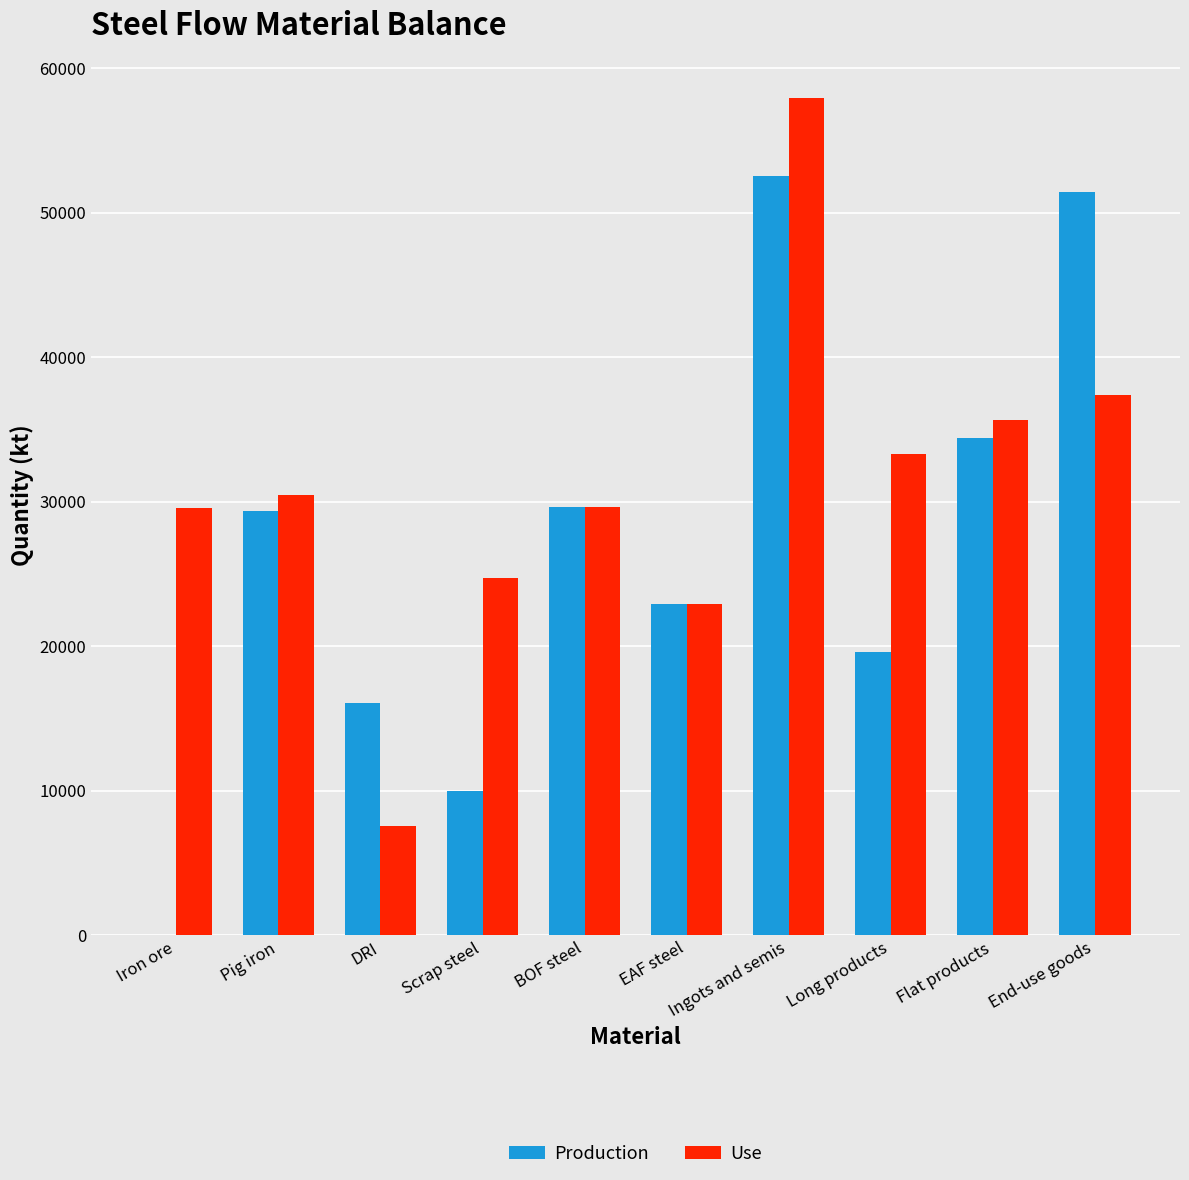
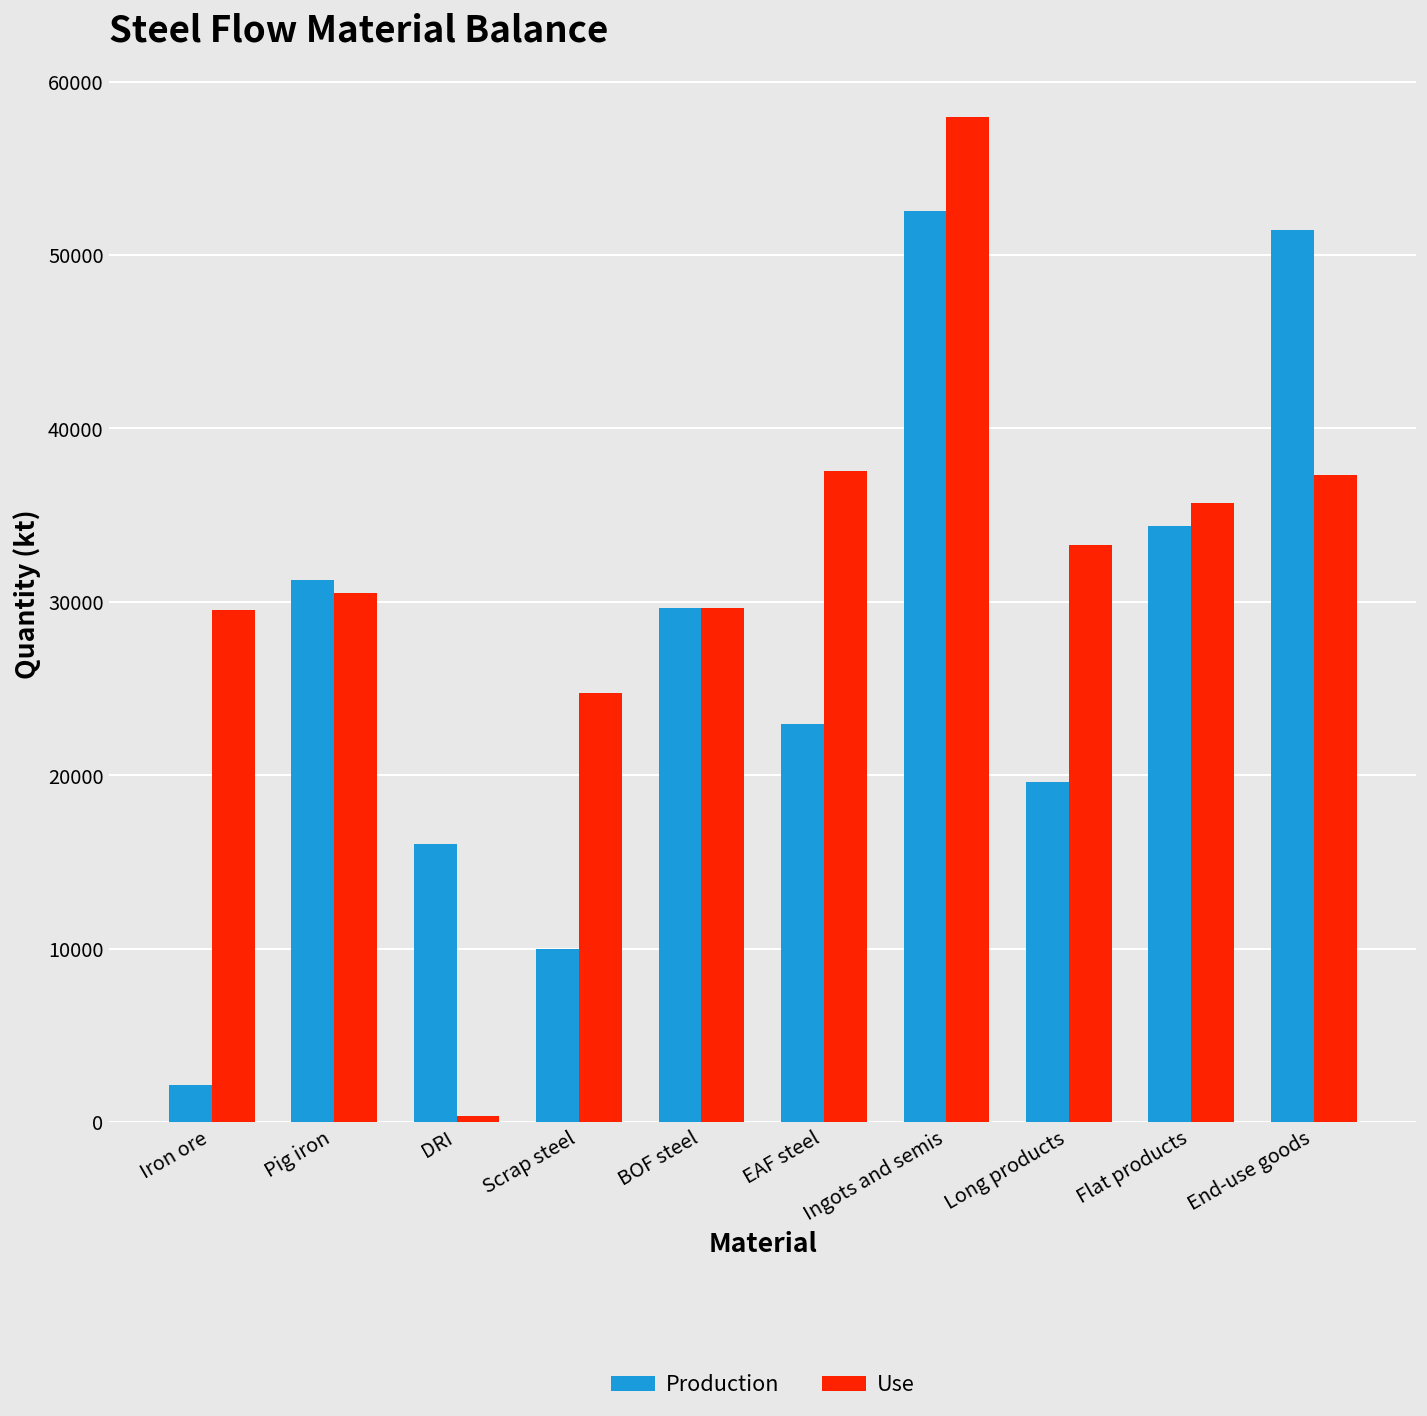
Production, Iron ore: 0 -> 2200
Production, Pig iron: 29300 -> 31300
Use, DRI: 7500 -> 300
Use, EAF steel: 22900 -> 37500
